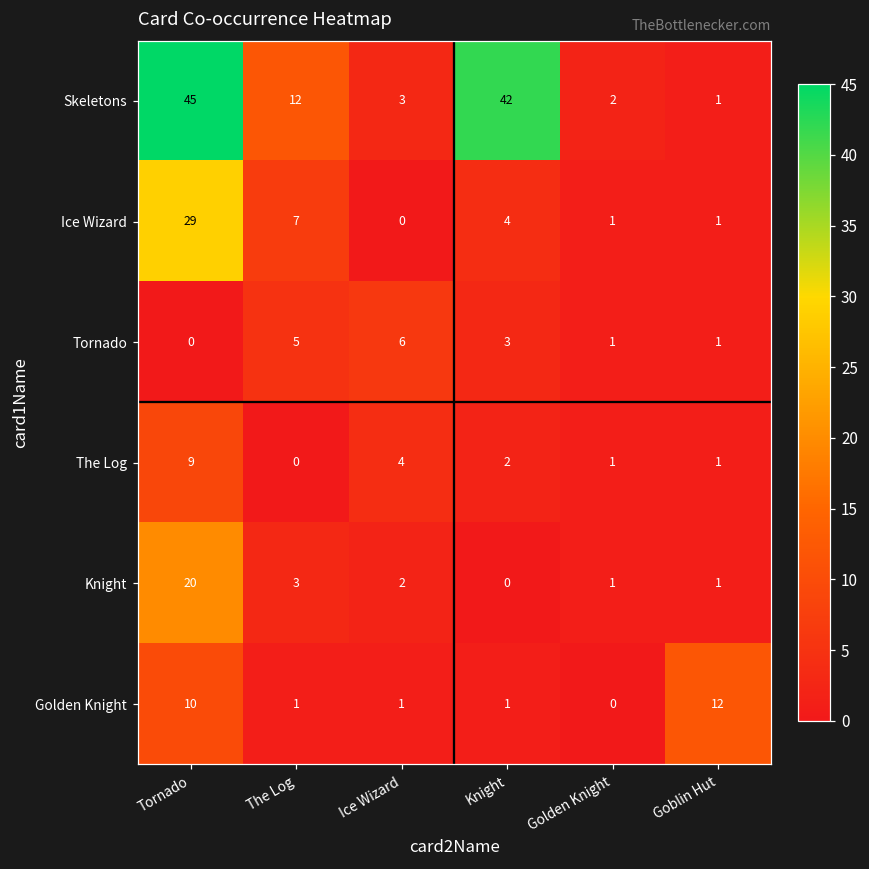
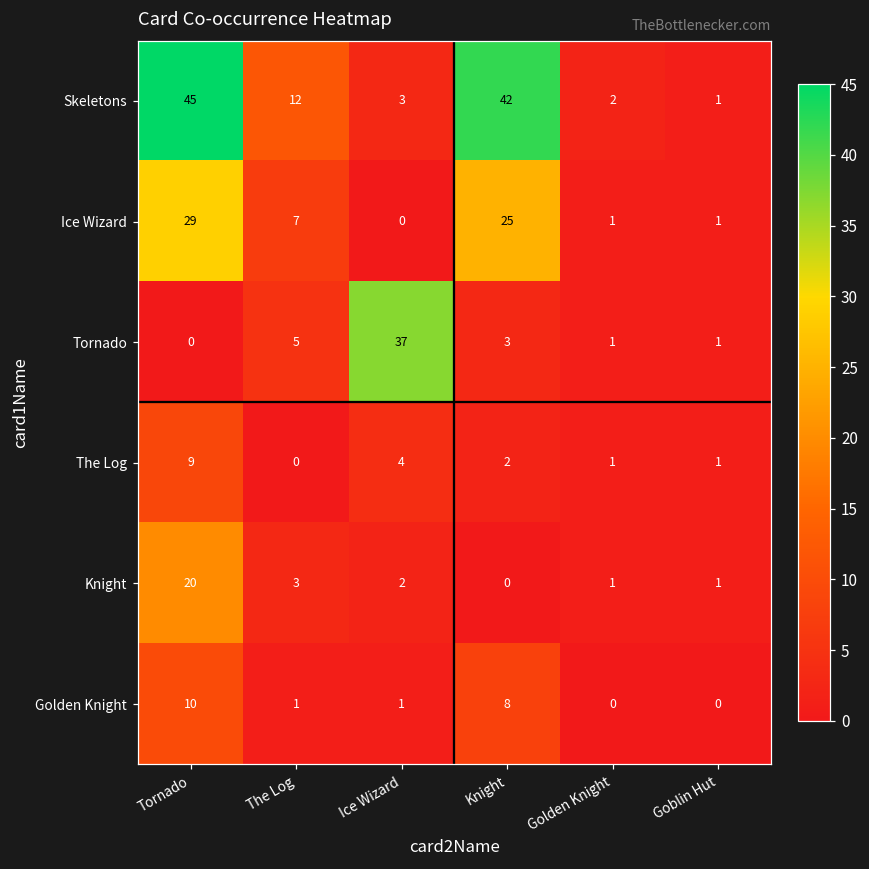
Ice Wizard, Knight: 4 -> 25
Tornado, Ice Wizard: 6 -> 37
Golden Knight, Knight: 1 -> 8
Golden Knight, Goblin Hut: 12 -> 0
